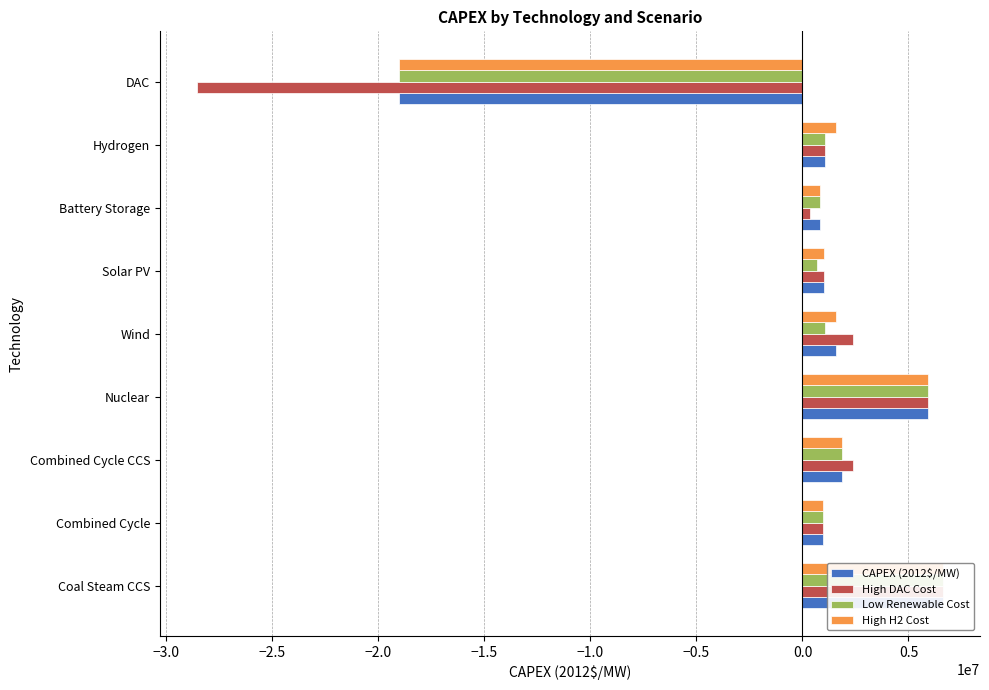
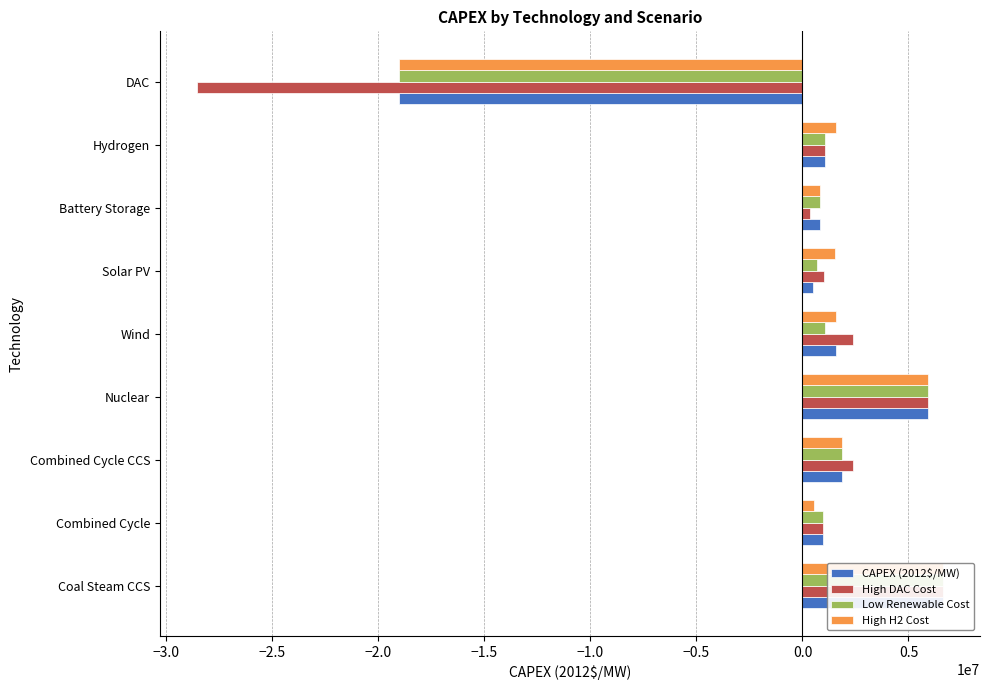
High H2 Cost, Solar PV: 1000000 -> 1500000
CAPEX (2012$/MW), Solar PV: 1000000 -> 500000
High H2 Cost, Combined Cycle: 1000000 -> 600000
